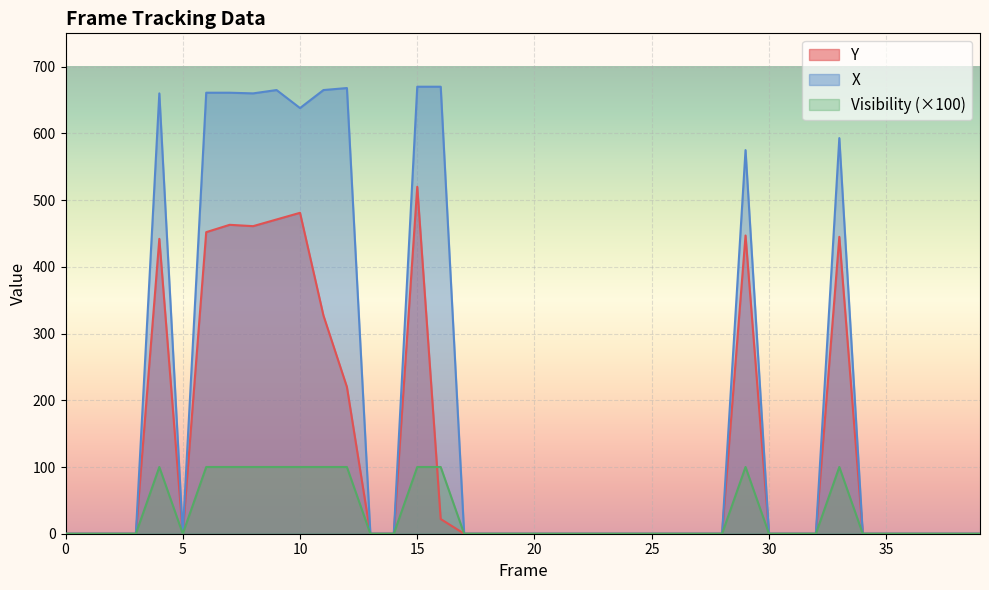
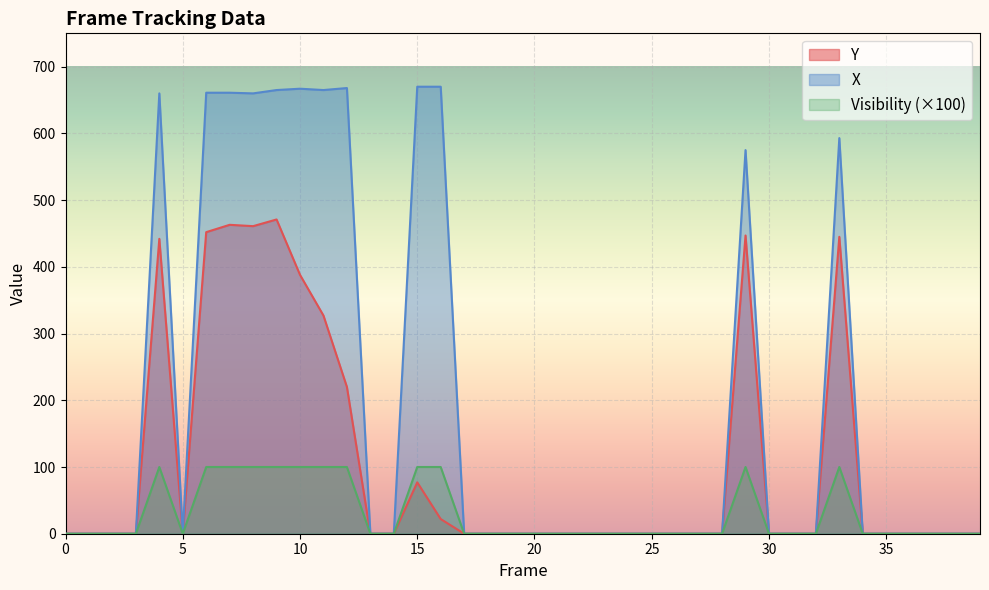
Y, 10: 480 -> 390
X, 10: 640 -> 670
Y, 15: 520 -> 80
